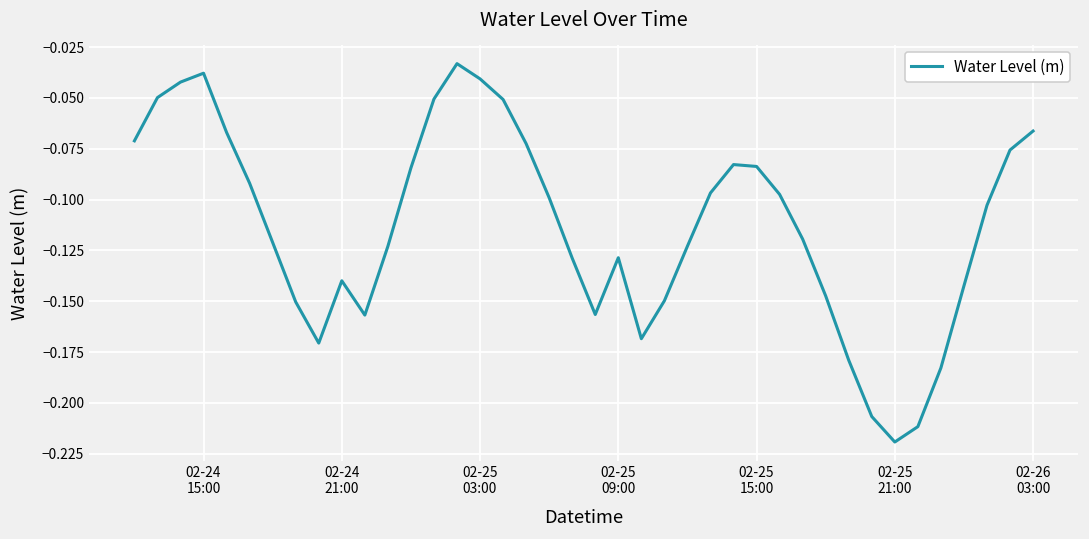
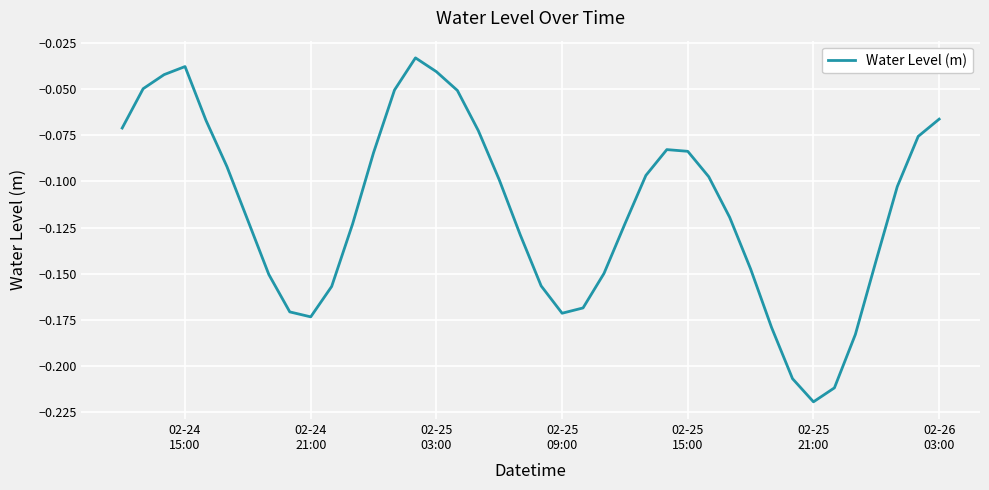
02-24 21:00: -0.140 -> -0.173
02-25 09:00: -0.129 -> -0.171
